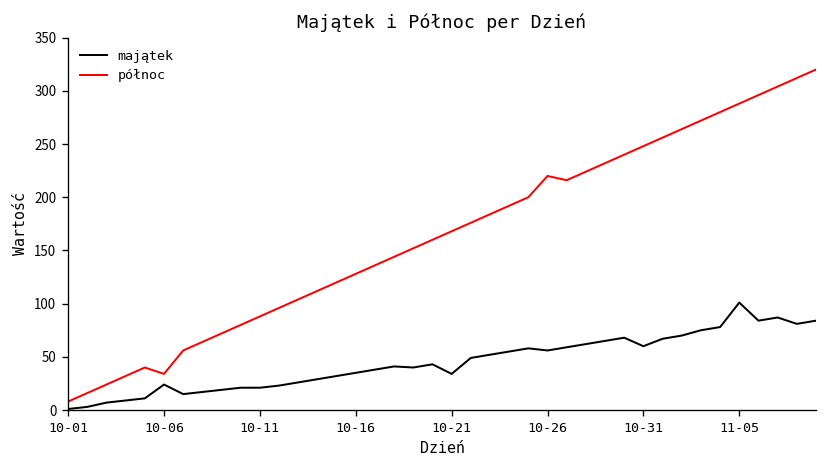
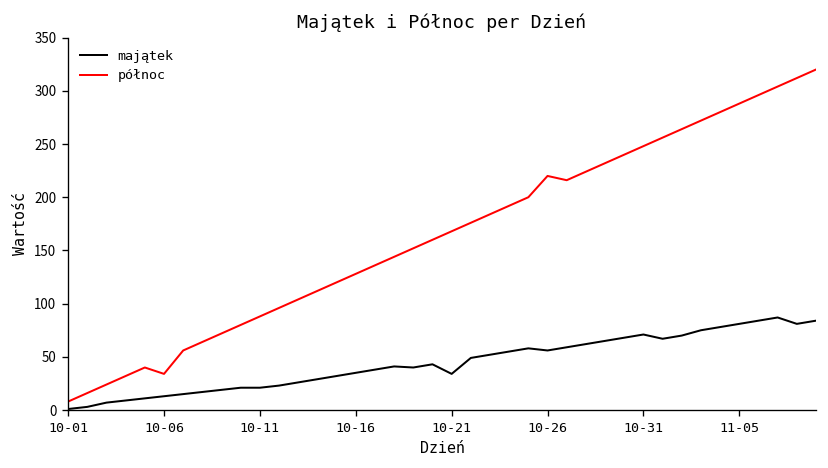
majątek, 10-06: 20 -> 10
majątek, 10-31: 60 -> 70
majątek, 11-05: 100 -> 80
